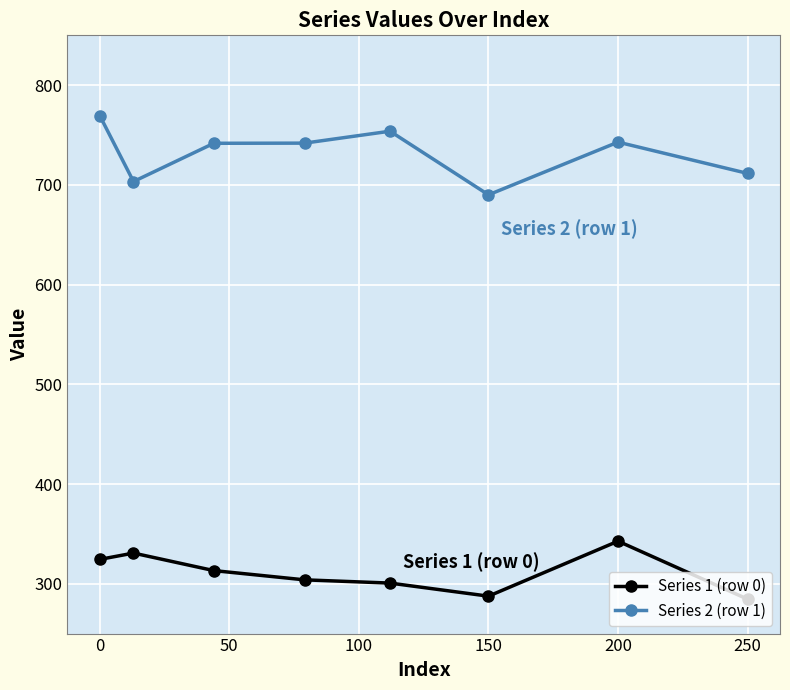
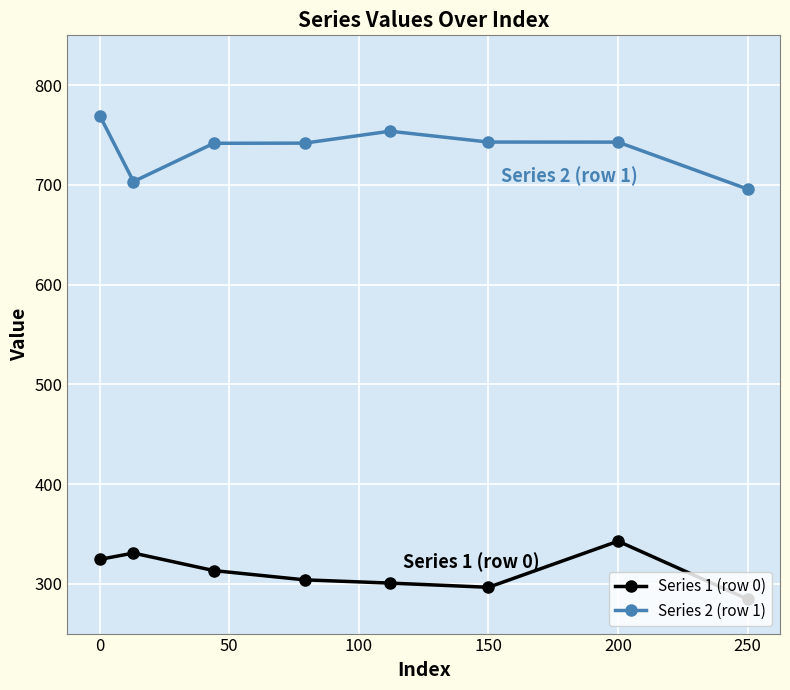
Series 1 (row 0), 150: 290 -> 300
Series 2 (row 1), 150: 690 -> 740
Series 2 (row 1), 250: 710 -> 700
